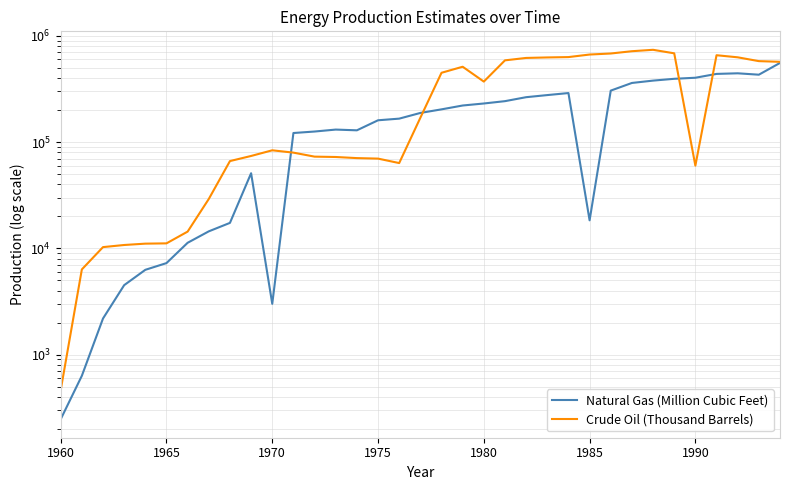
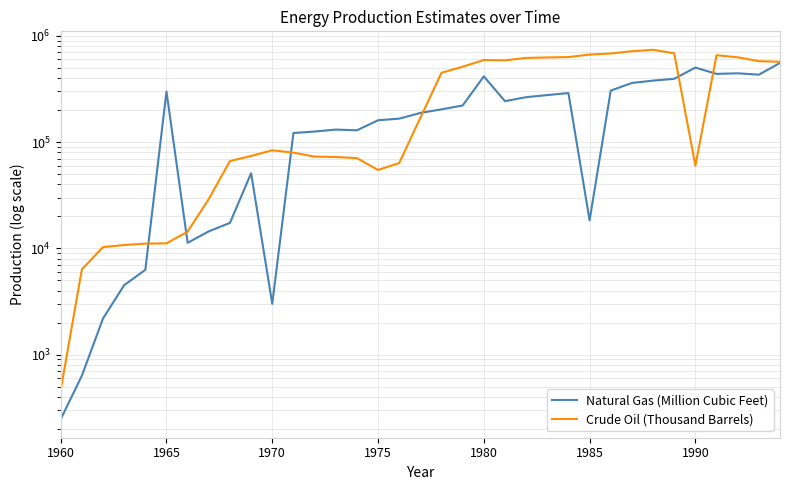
Natural Gas (Million Cubic Feet), 1965: 7000 -> 300000
Crude Oil (Thousand Barrels), 1975: 70000 -> 50000
Natural Gas (Million Cubic Feet), 1980: 230000 -> 410000
Crude Oil (Thousand Barrels), 1980: 370000 -> 600000
Natural Gas (Million Cubic Feet), 1990: 400000 -> 500000
